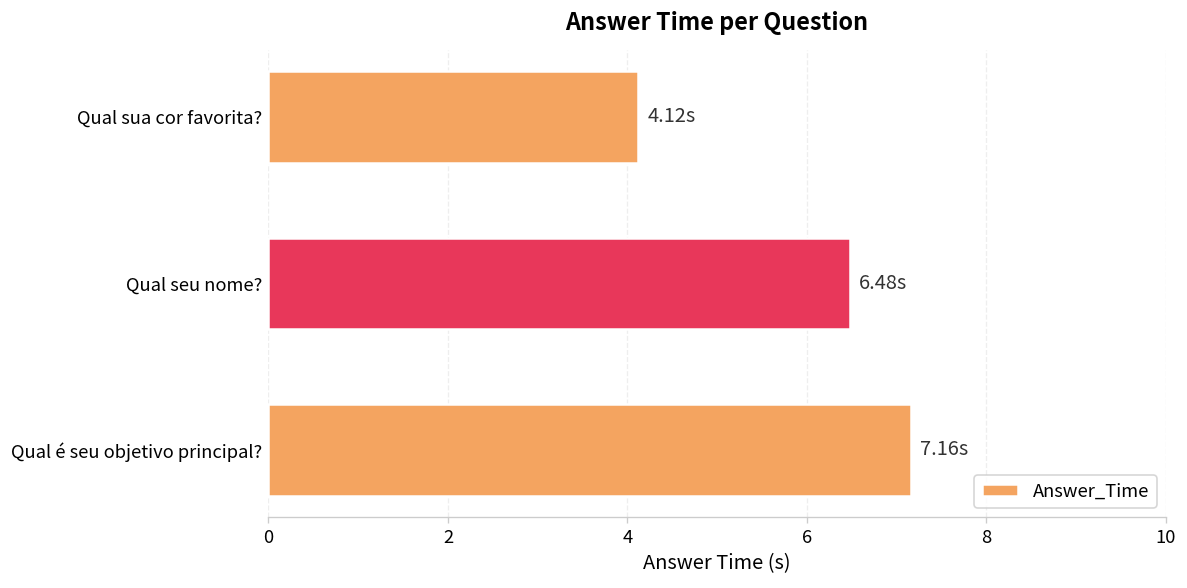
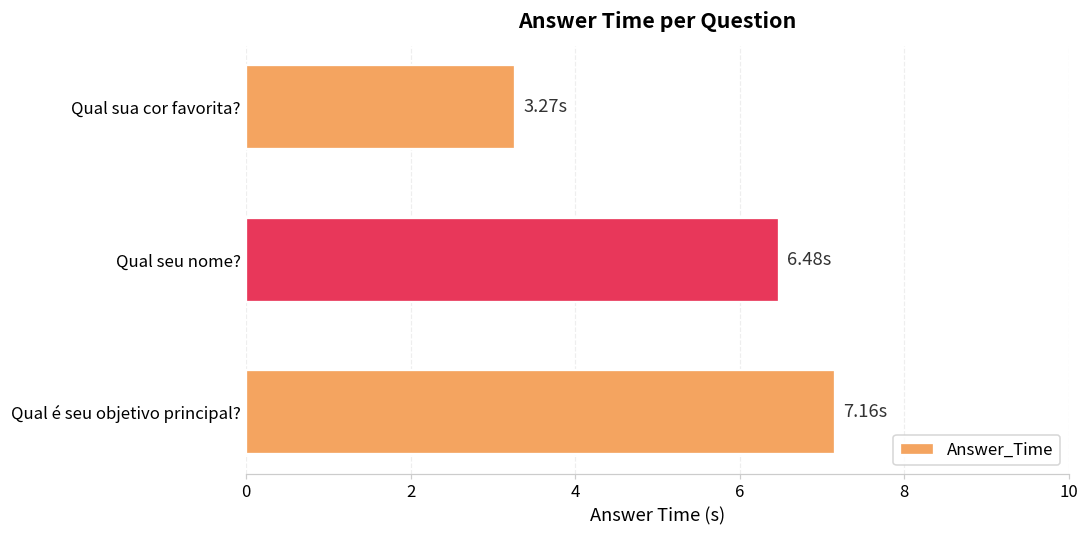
Qual sua cor favorita?: 4.12s -> 3.27s
